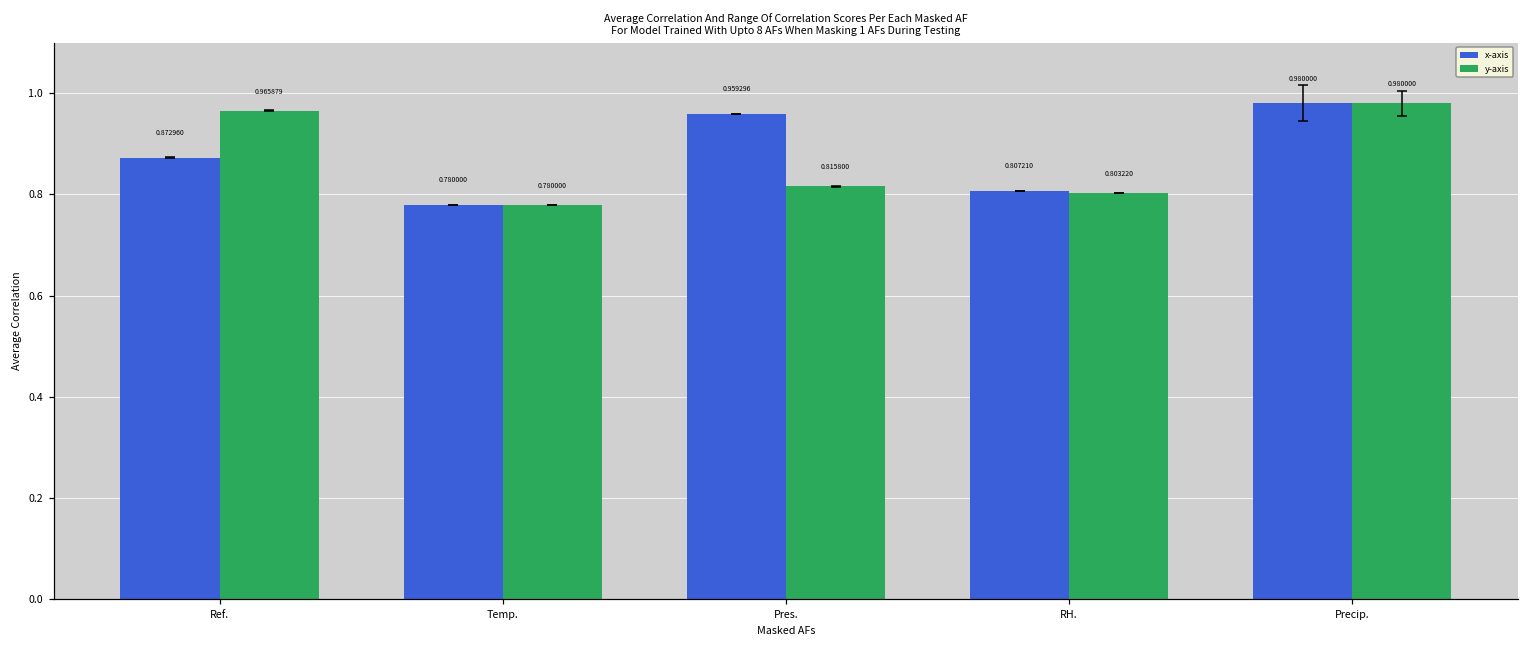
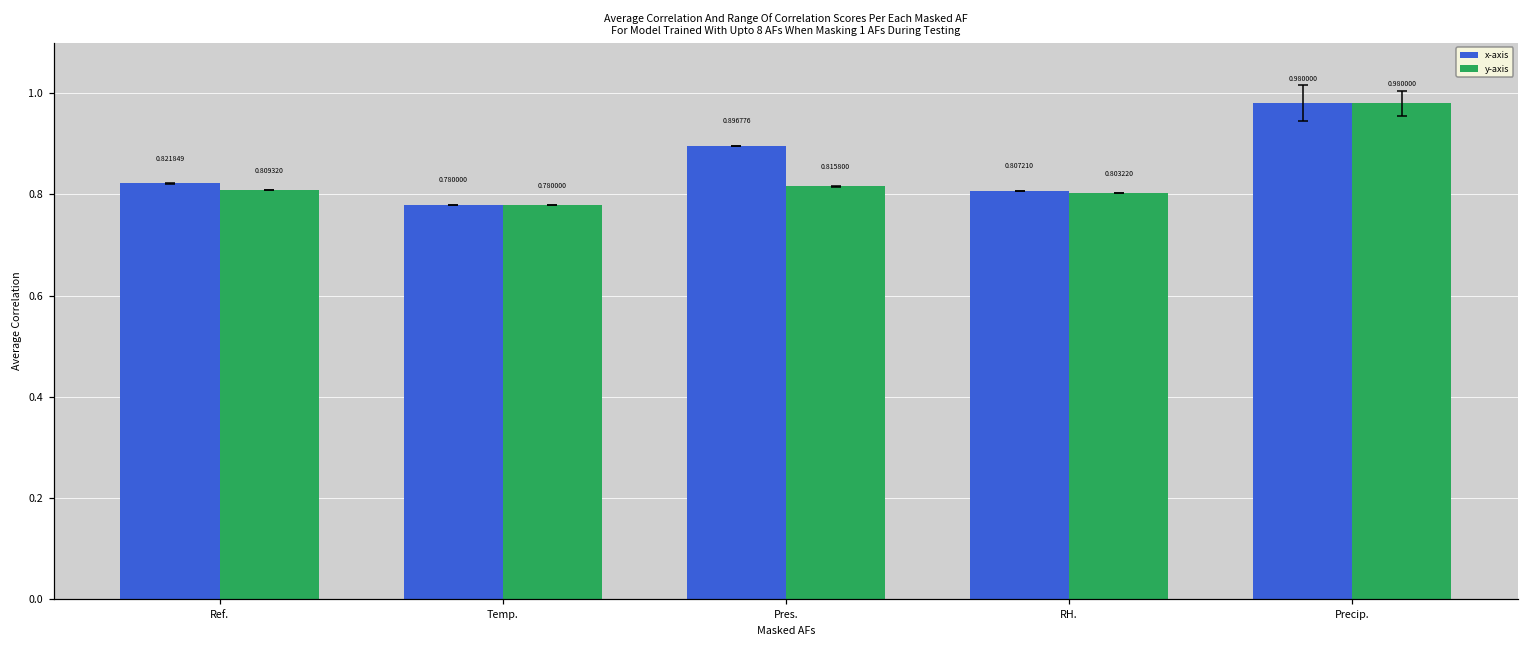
x-axis, Ref.: 0.872960 -> 0.821849
y-axis, Ref.: 0.965879 -> 0.809320
x-axis, Pres.: 0.959296 -> 0.896776
